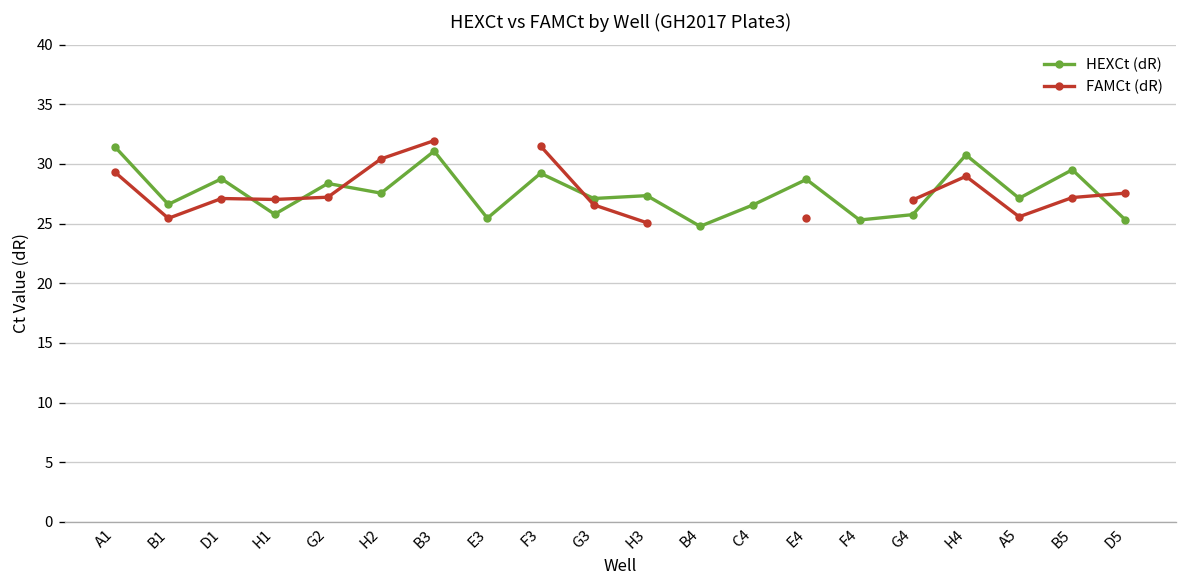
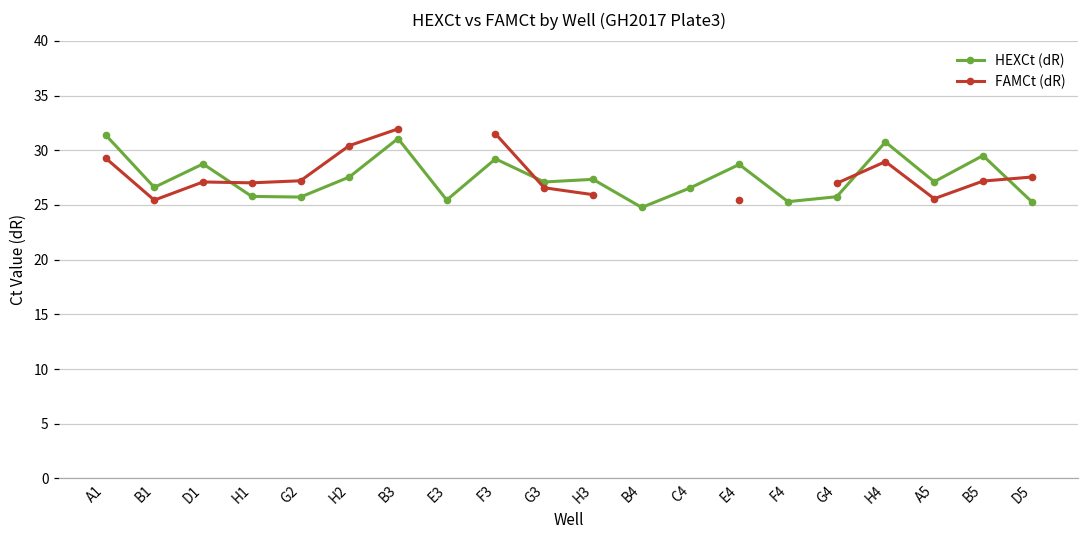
HEXCt (dR), G2: 28 -> 26
FAMCt (dR), H3: 25 -> 26
